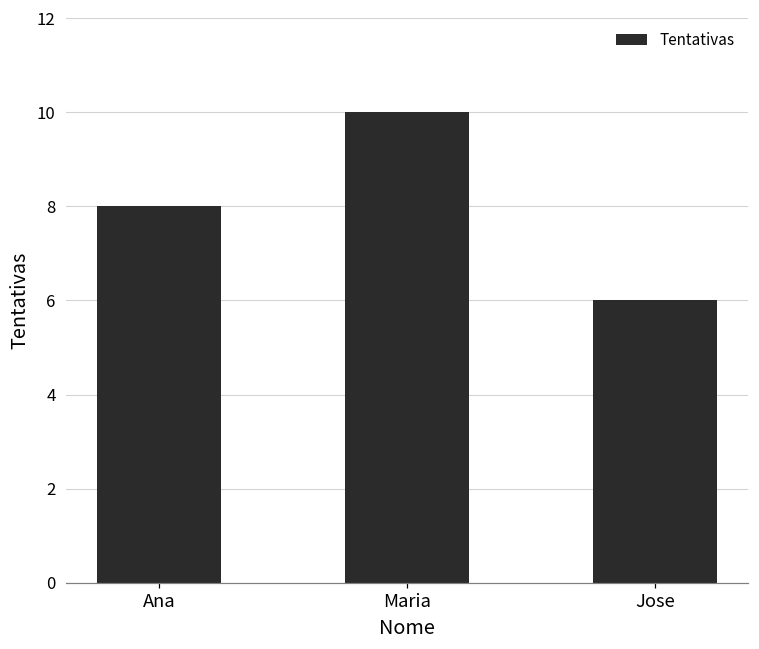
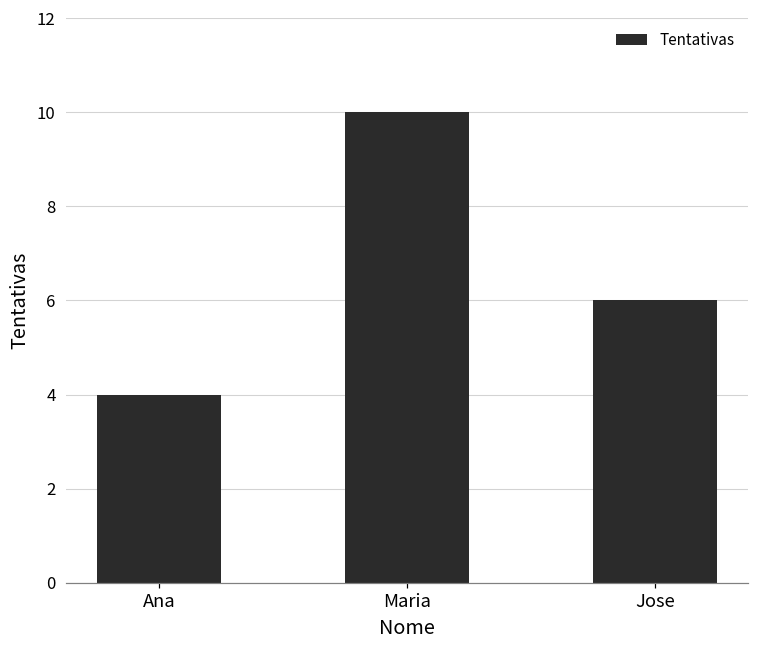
Ana: 8 -> 4
